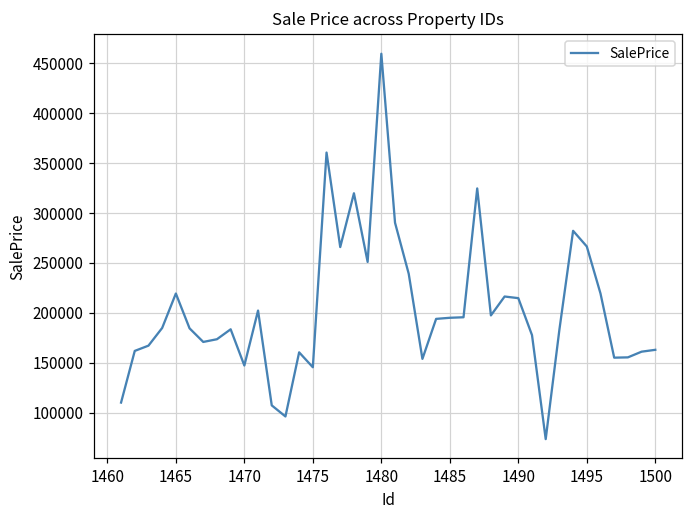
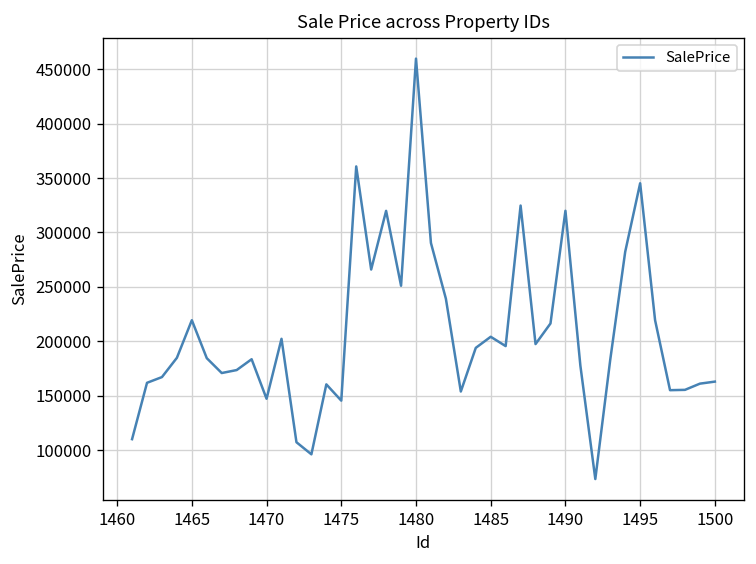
1485: 190000 -> 200000
1490: 210000 -> 320000
1495: 270000 -> 350000
